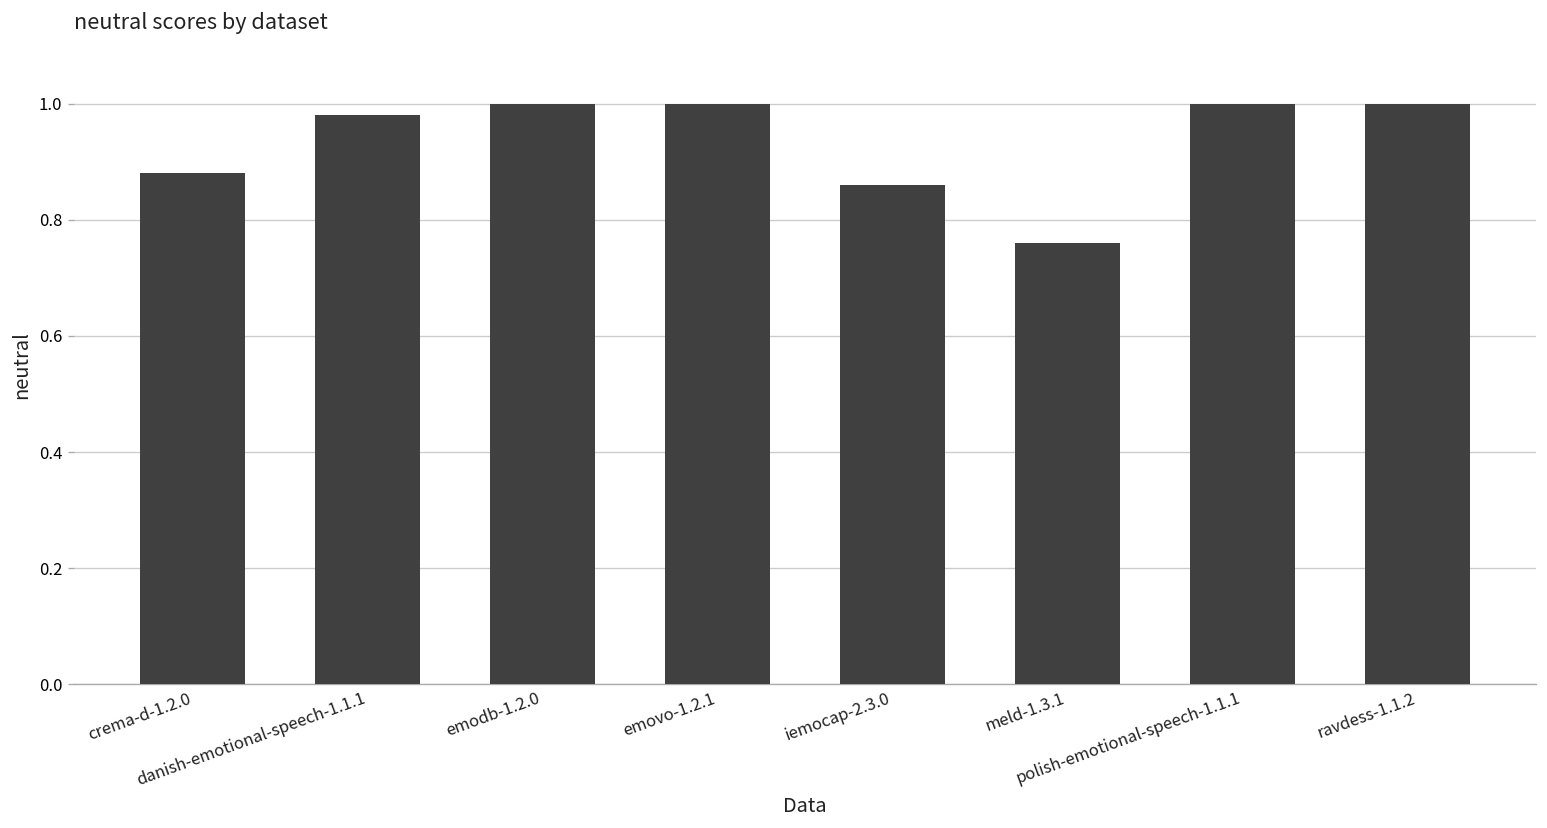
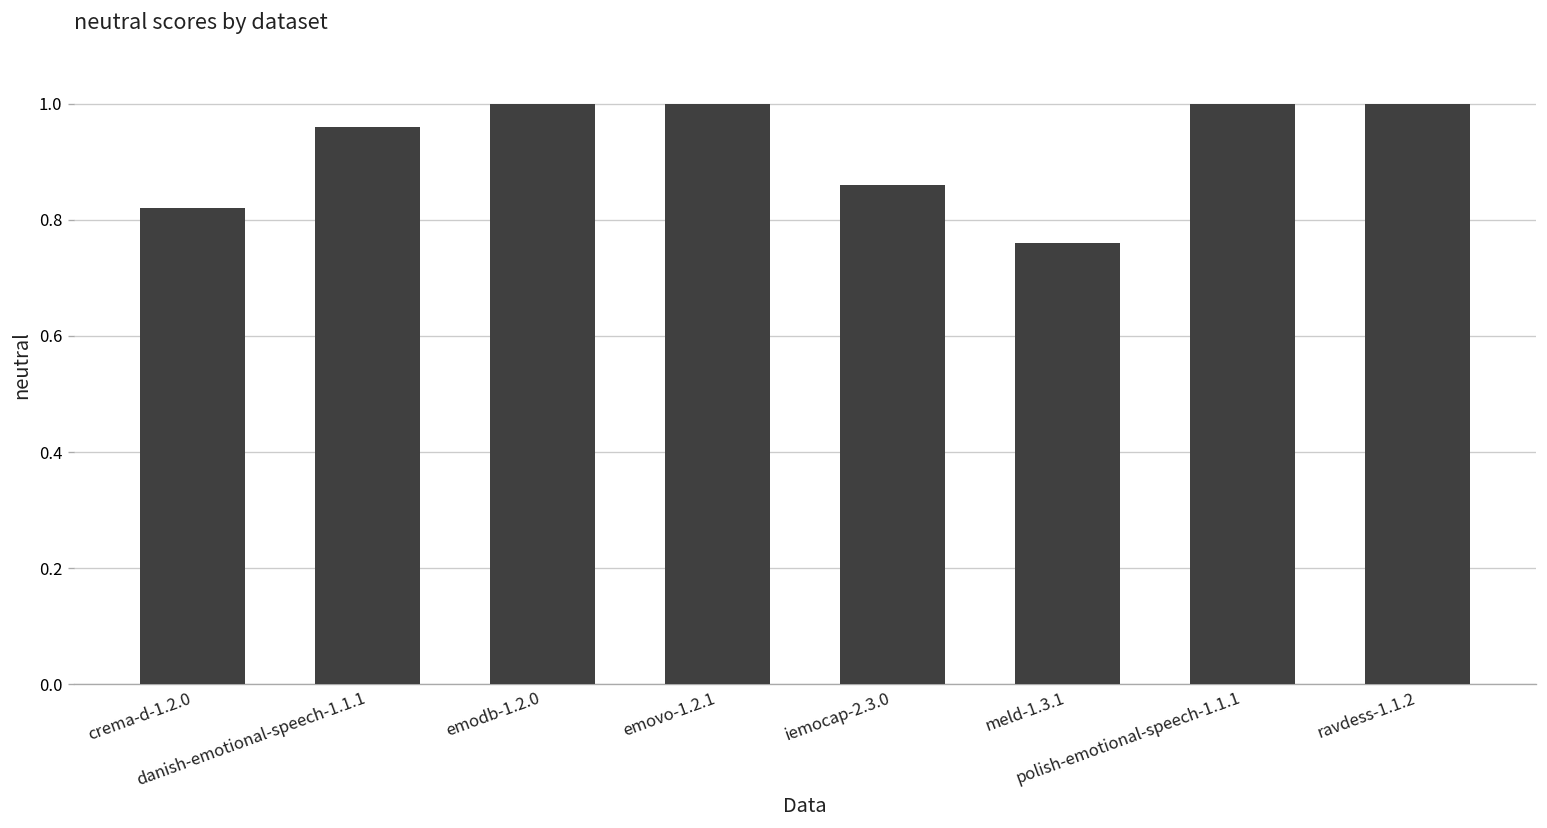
crema-d-1.2.0: 0.88 -> 0.82
danish-emotional-speech-1.1.1: 0.98 -> 0.96
